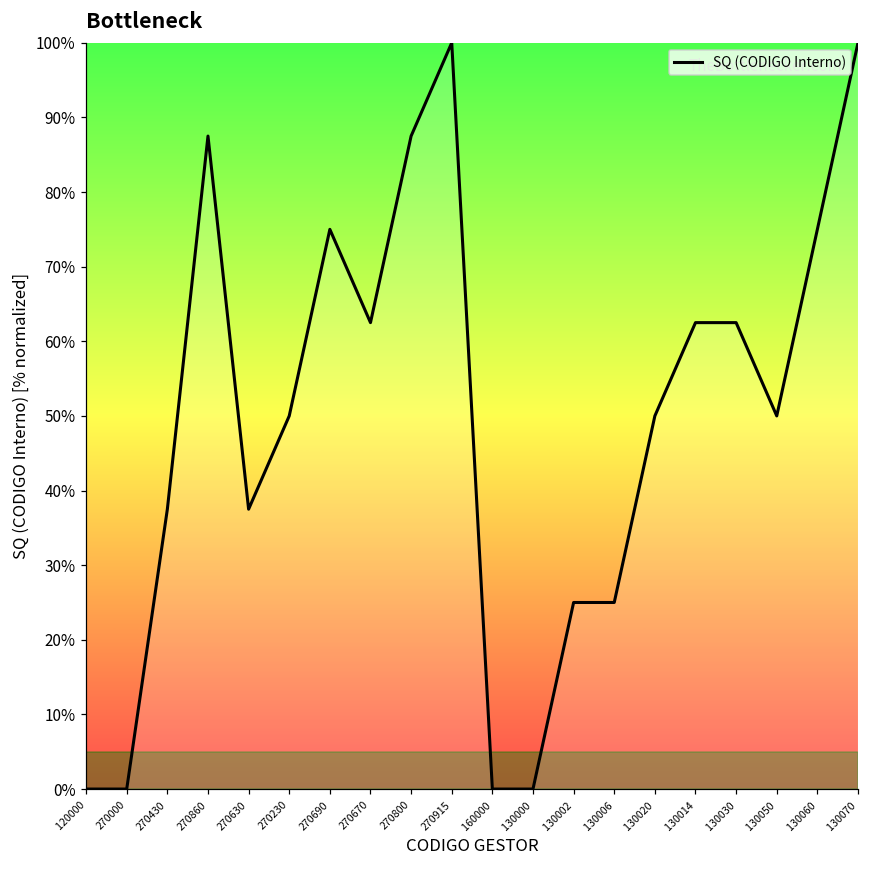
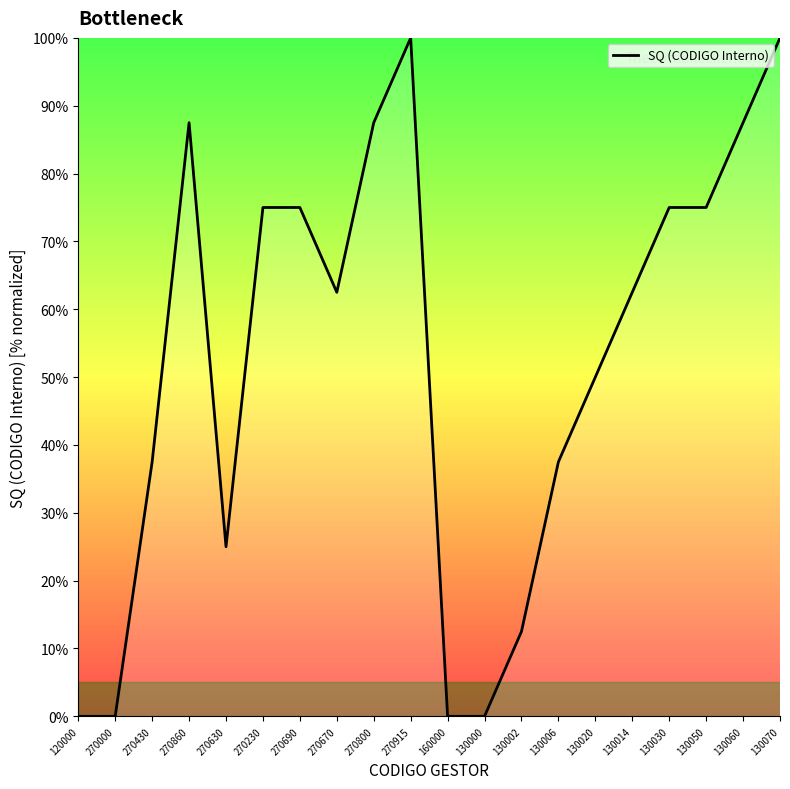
270630: 38% -> 25%
270230: 50% -> 75%
130002: 25% -> 13%
130006: 25% -> 38%
130030: 63% -> 75%
130050: 50% -> 75%
130060: 75% -> 88%
